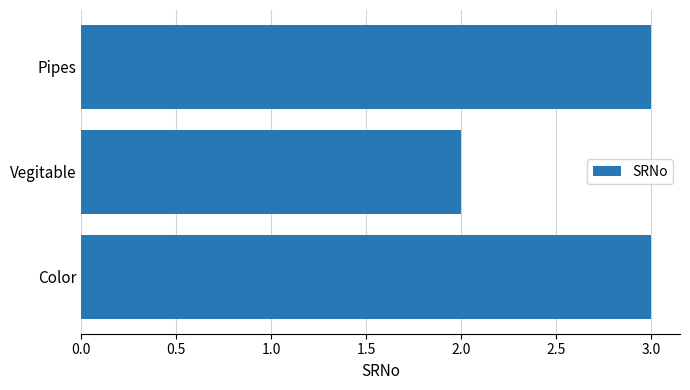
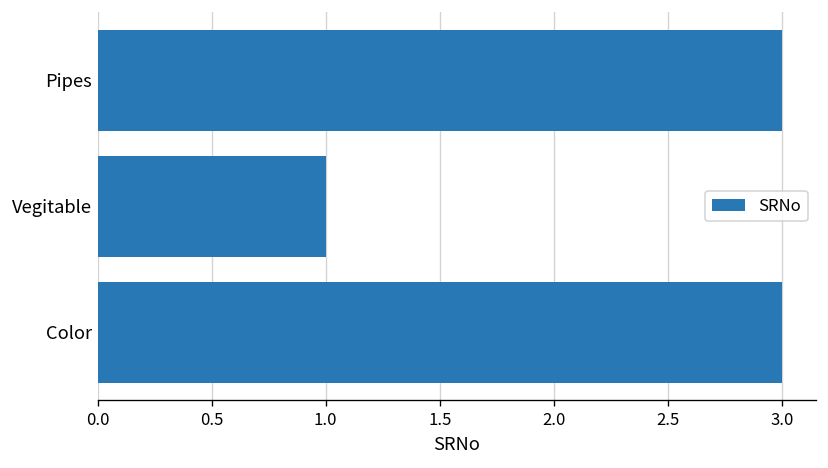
Vegitable: 2 -> 1
